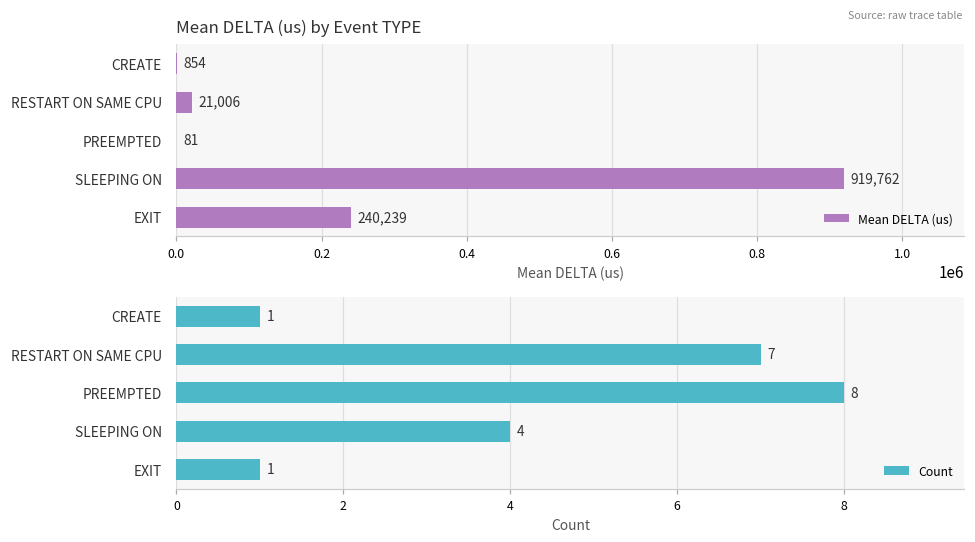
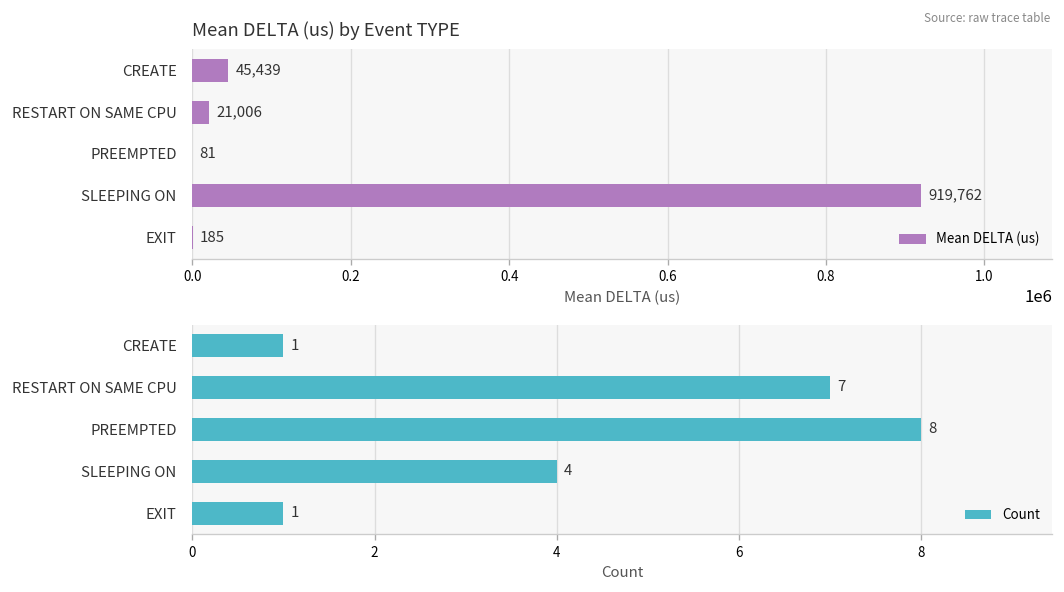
Mean DELTA (us) by Event TYPE, CREATE: 854 -> 45,439
Mean DELTA (us) by Event TYPE, EXIT: 240,239 -> 185
